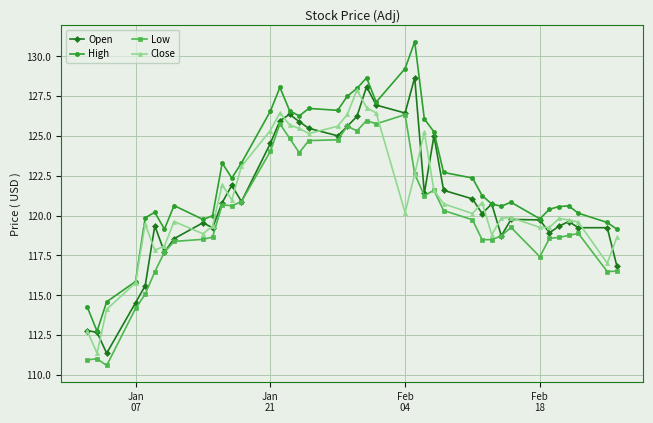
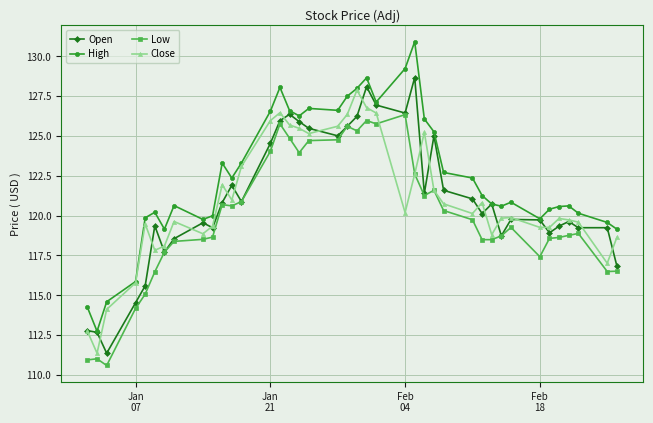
Close, Jan 21: 125.3 -> 126.0
